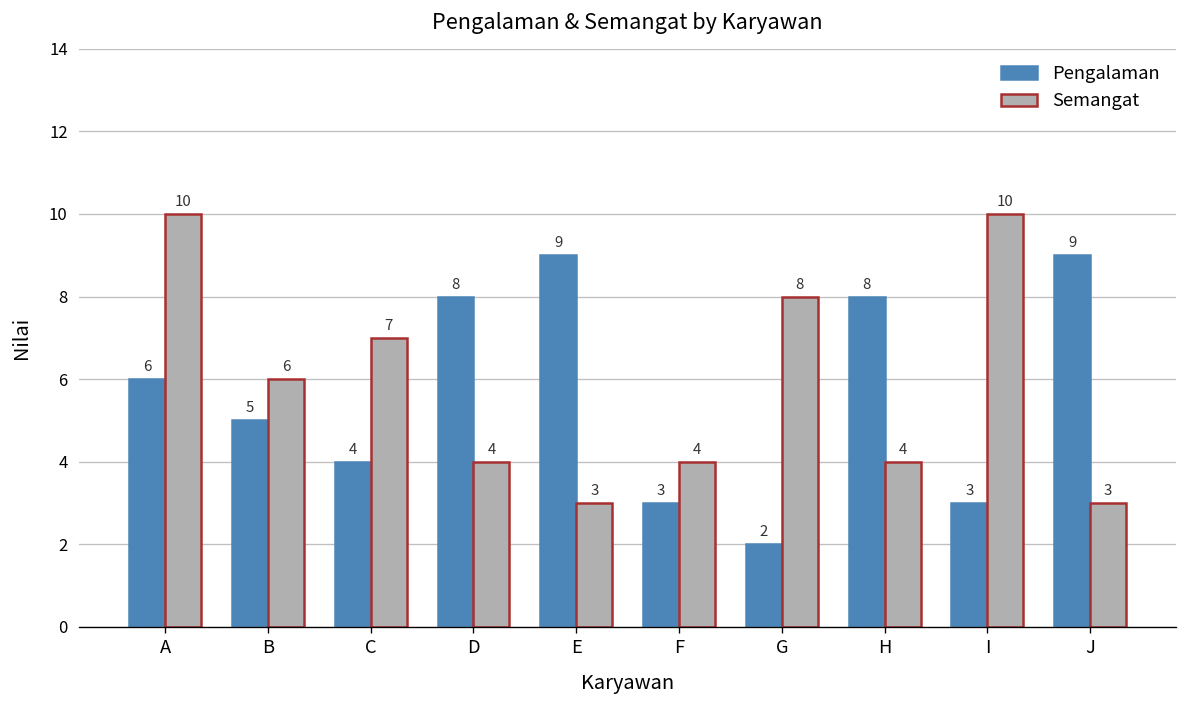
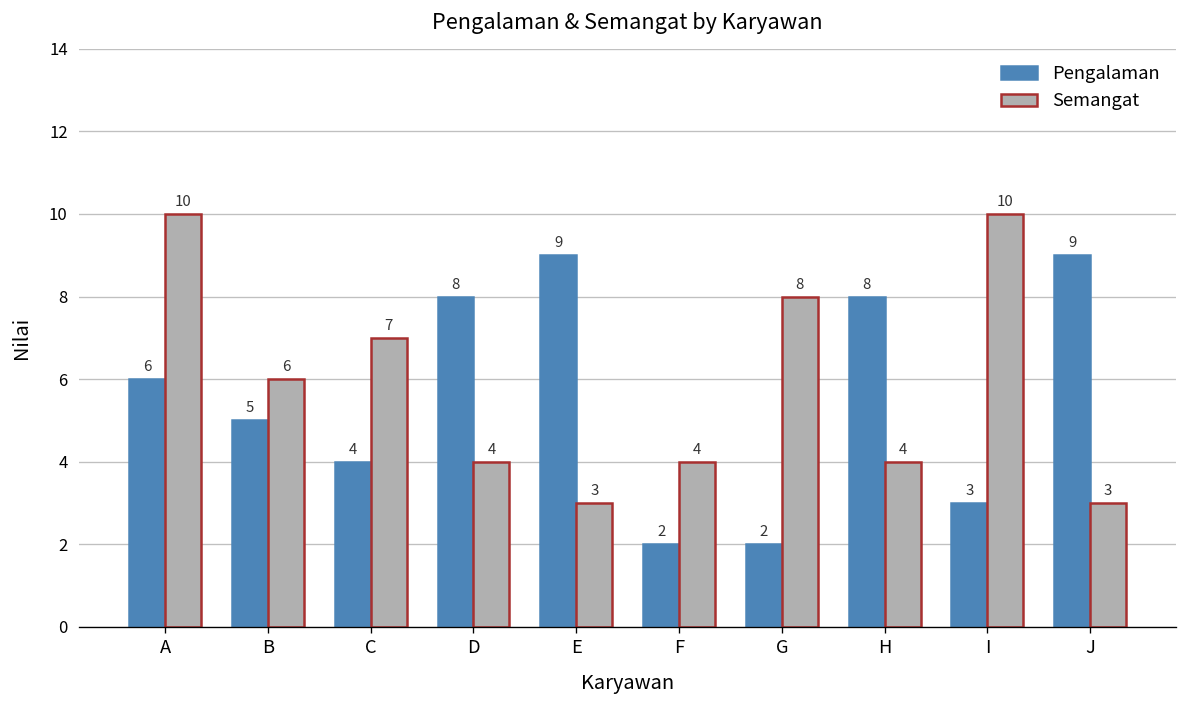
Pengalaman, F: 3 -> 2
